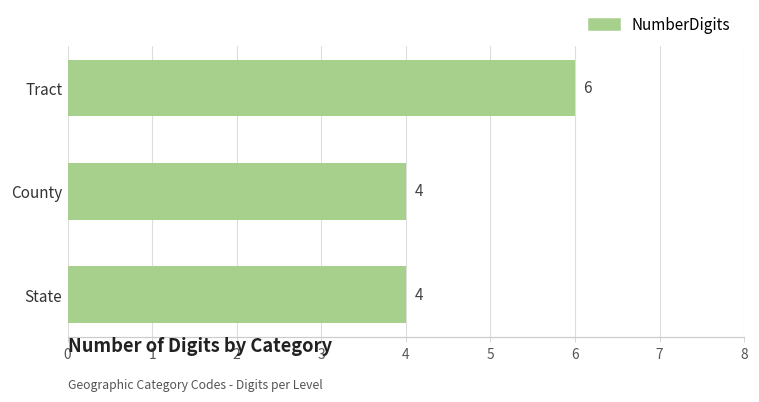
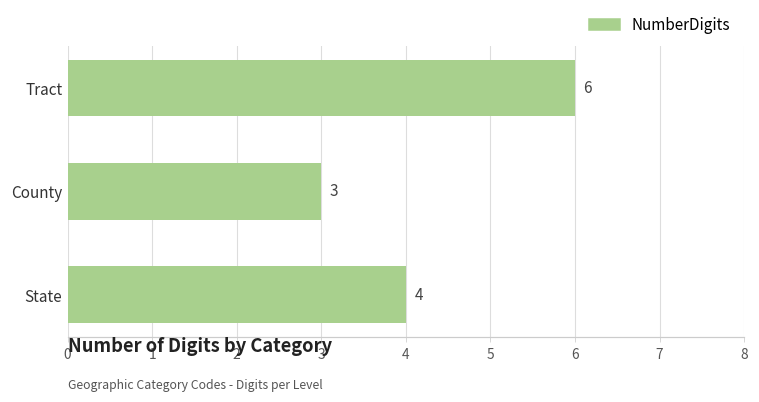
County: 4 -> 3
